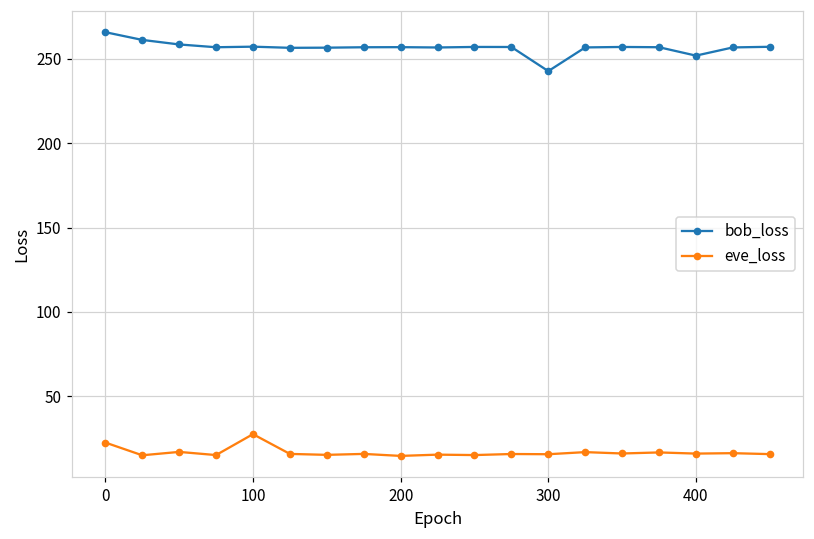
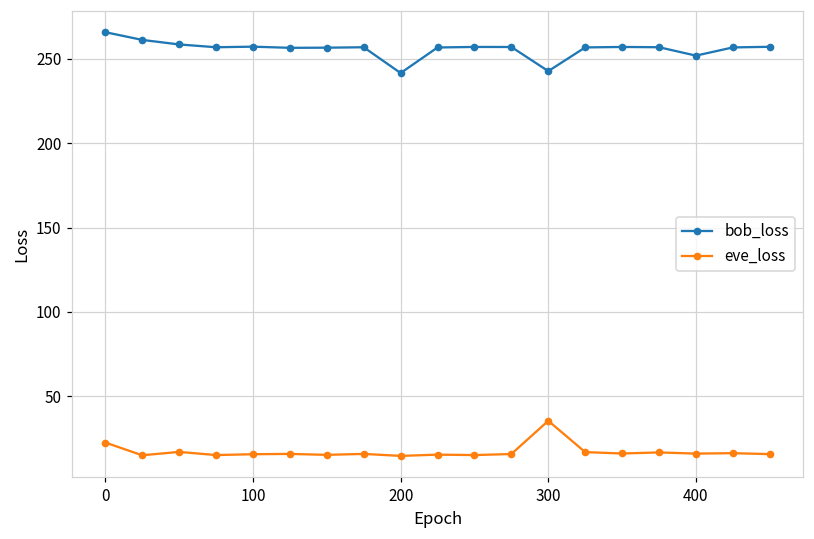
eve_loss, 100: 28 -> 16
bob_loss, 200: 257 -> 242
eve_loss, 300: 16 -> 35
